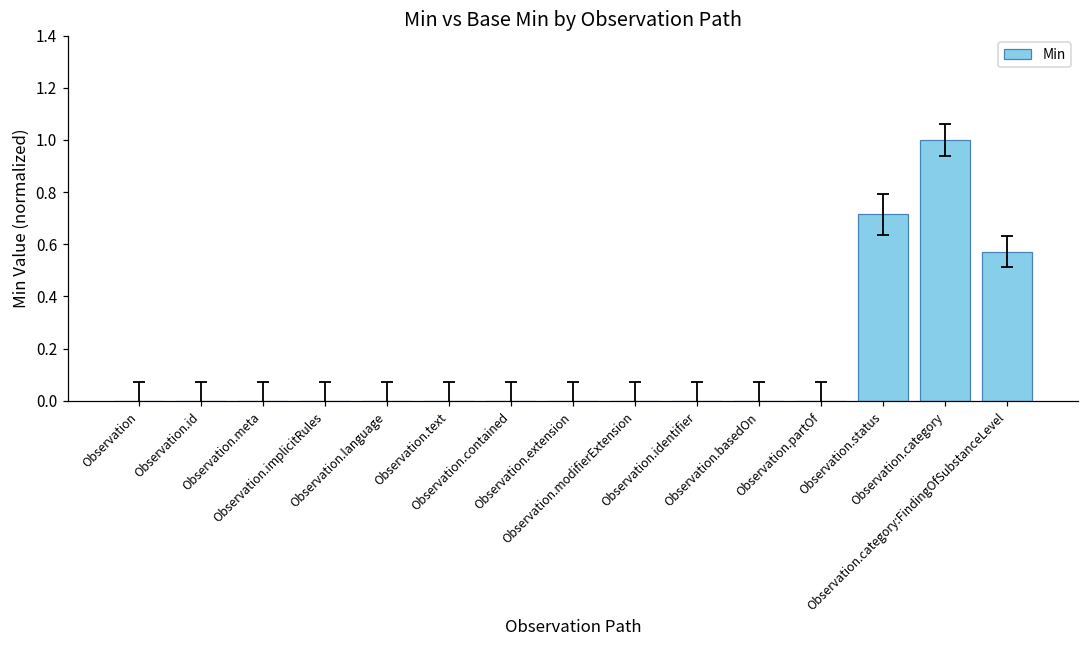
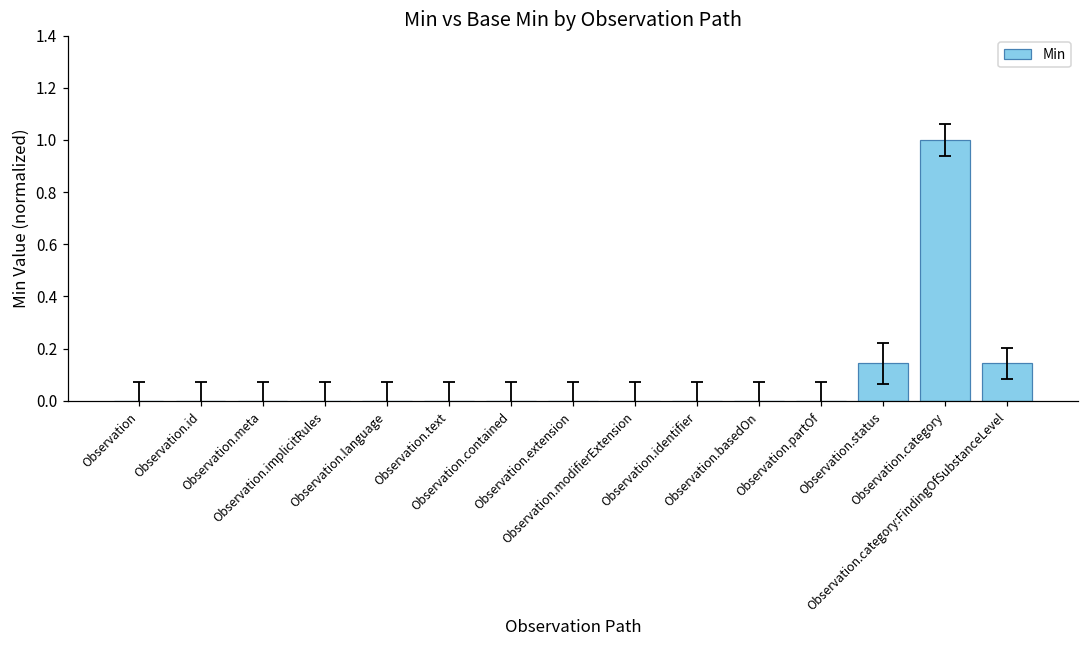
Min, Observation.status: 0.71 -> 0.14
Min, Observation.category:FindingOfSubstanceLevel: 0.57 -> 0.14
